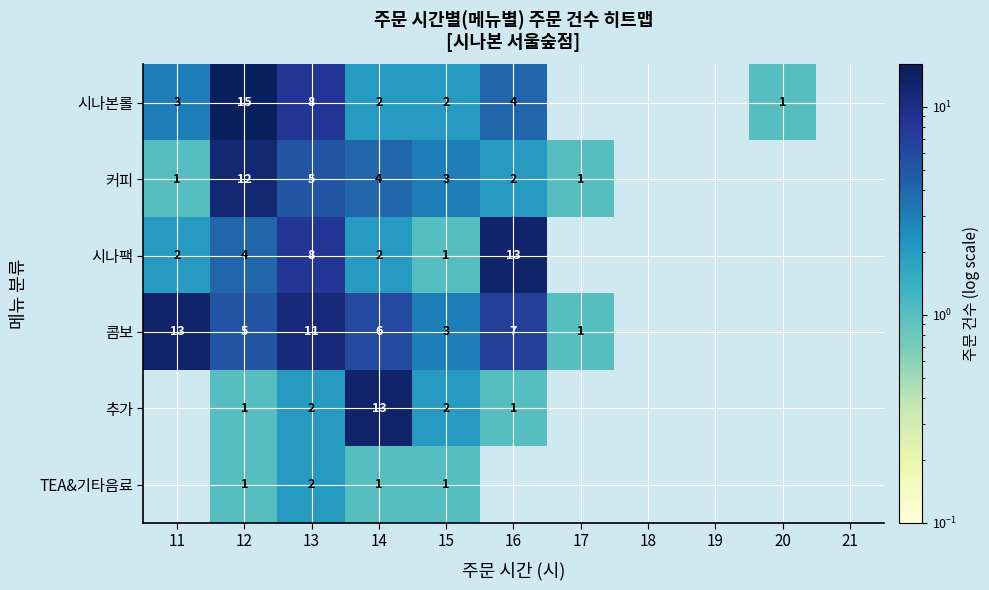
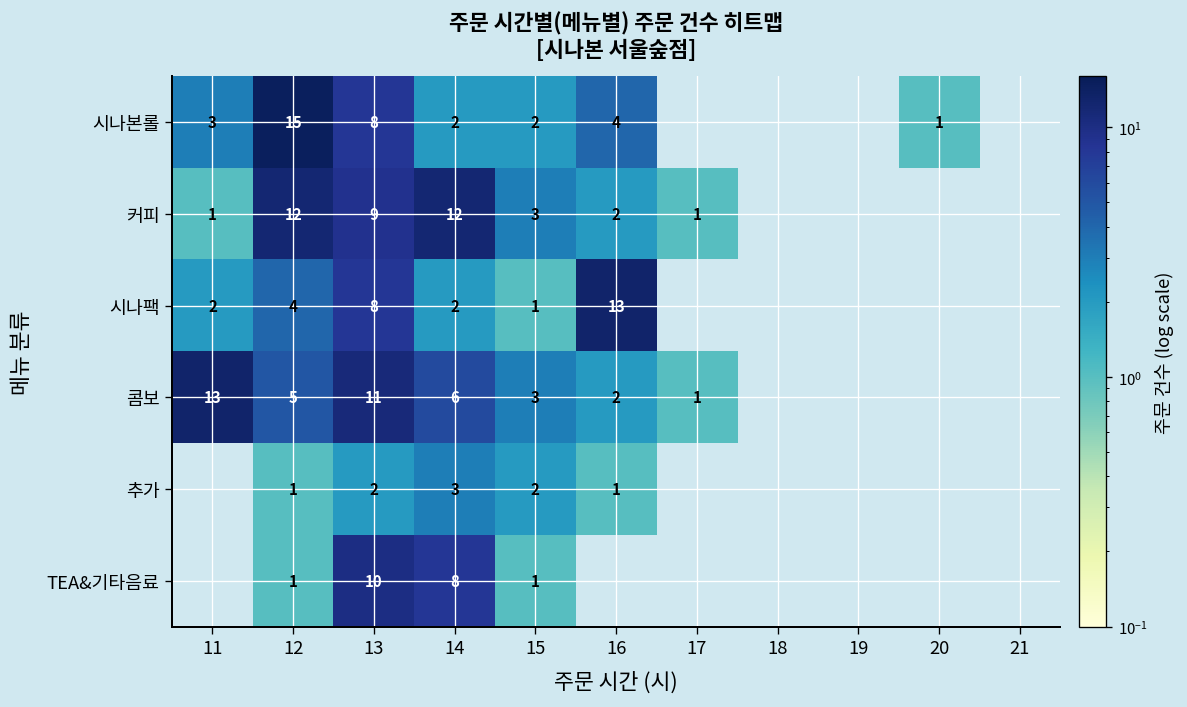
커피, 13: 5 -> 9
커피, 14: 4 -> 12
콤보, 16: 7 -> 2
추가, 14: 13 -> 3
TEA&기타음료, 13: 2 -> 10
TEA&기타음료, 14: 1 -> 8
